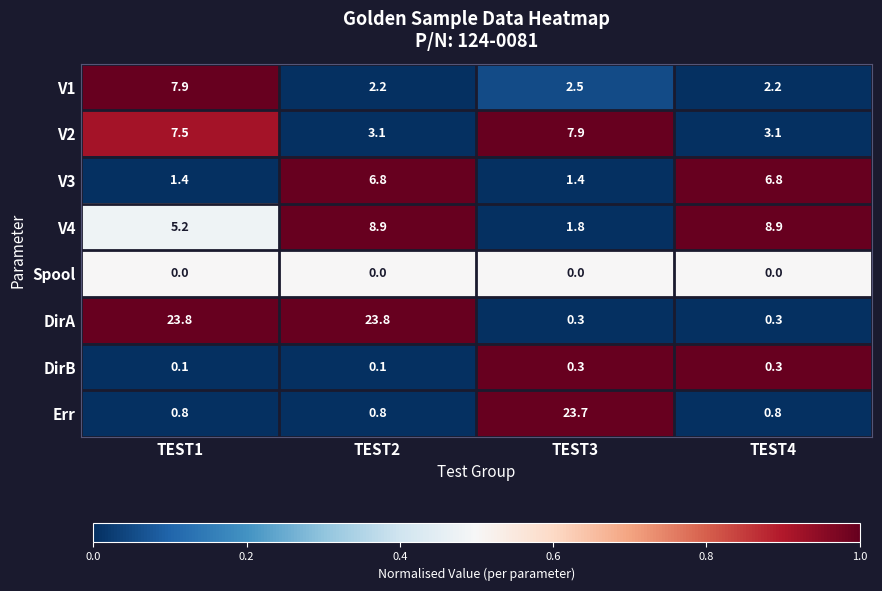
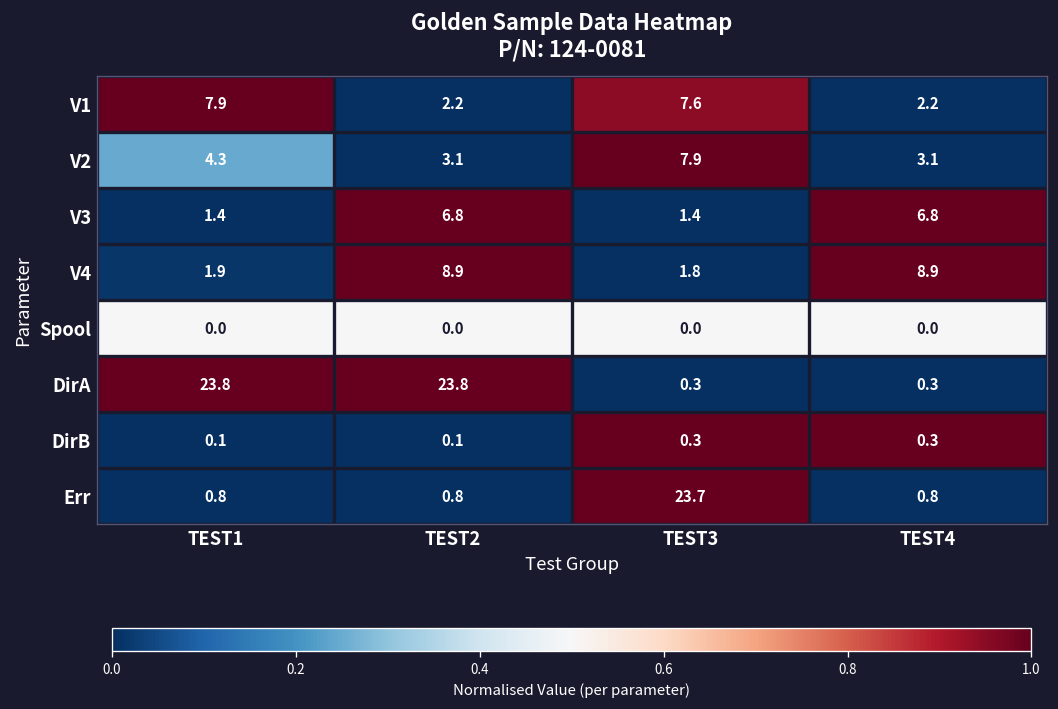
V1, TEST3: 2.5 -> 7.6
V2, TEST1: 7.5 -> 4.3
V4, TEST1: 5.2 -> 1.9
